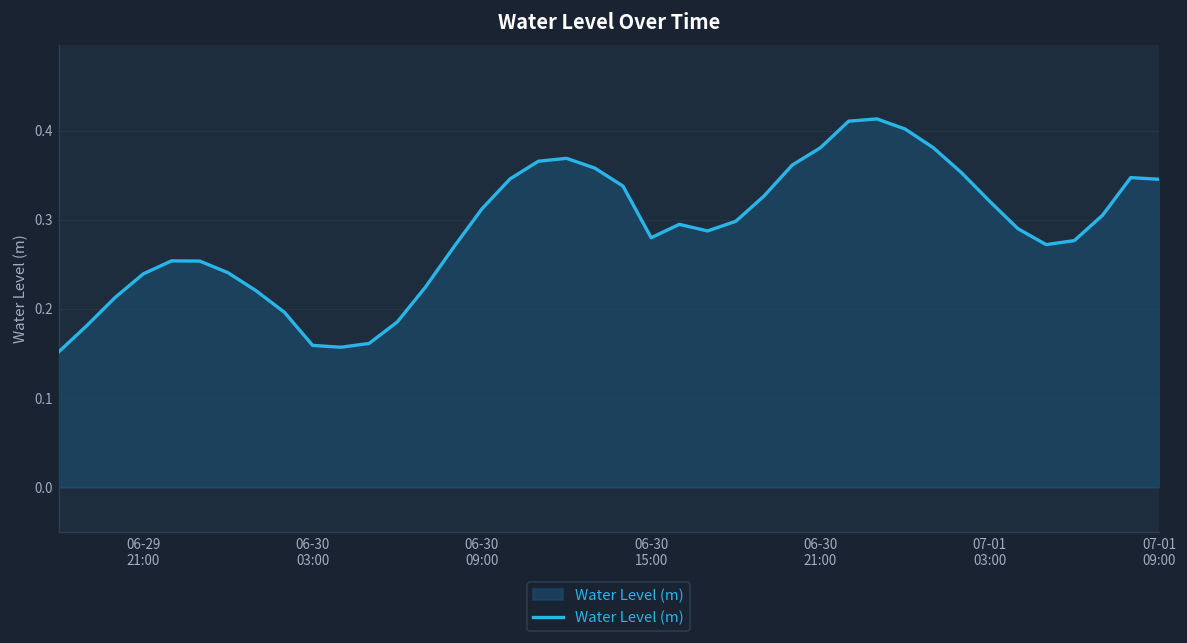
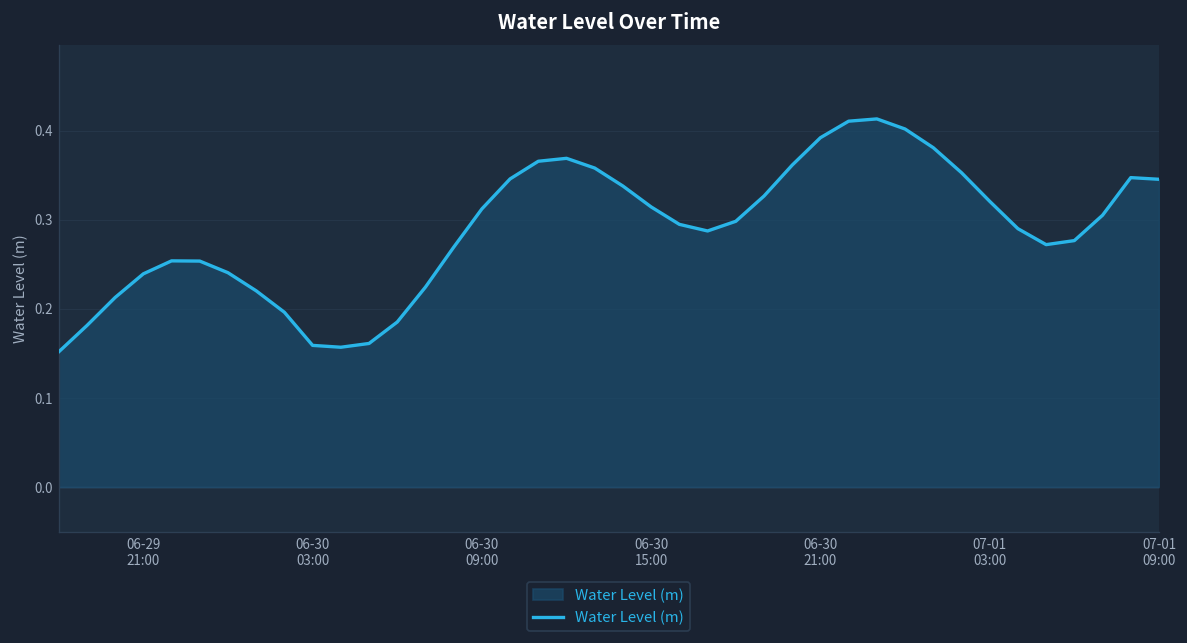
06-30 15:00: 0.28 -> 0.31
06-30 21:00: 0.38 -> 0.39
